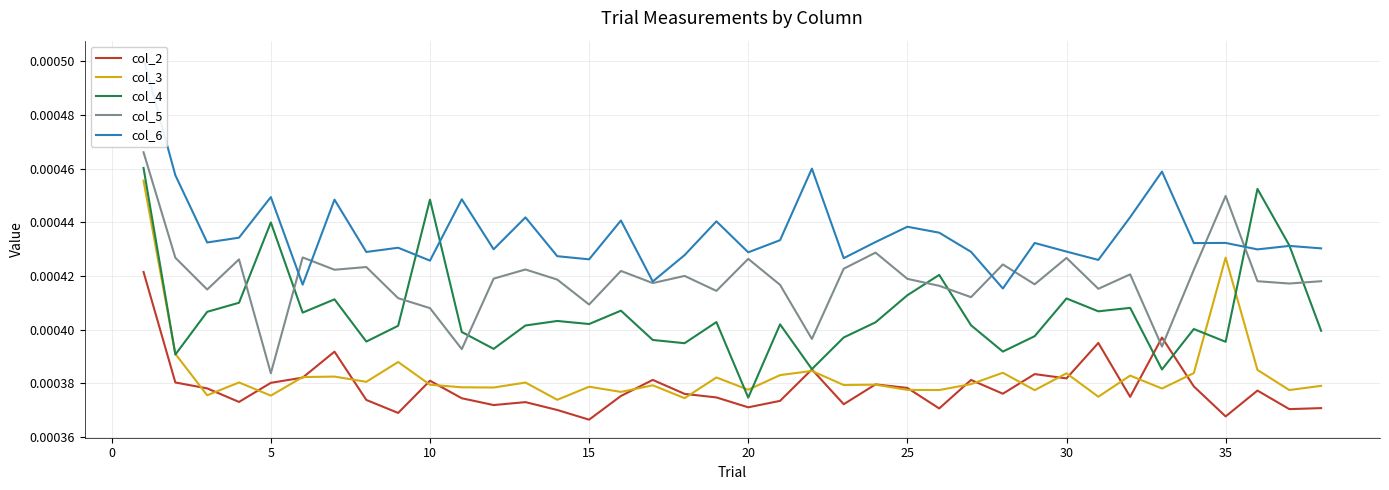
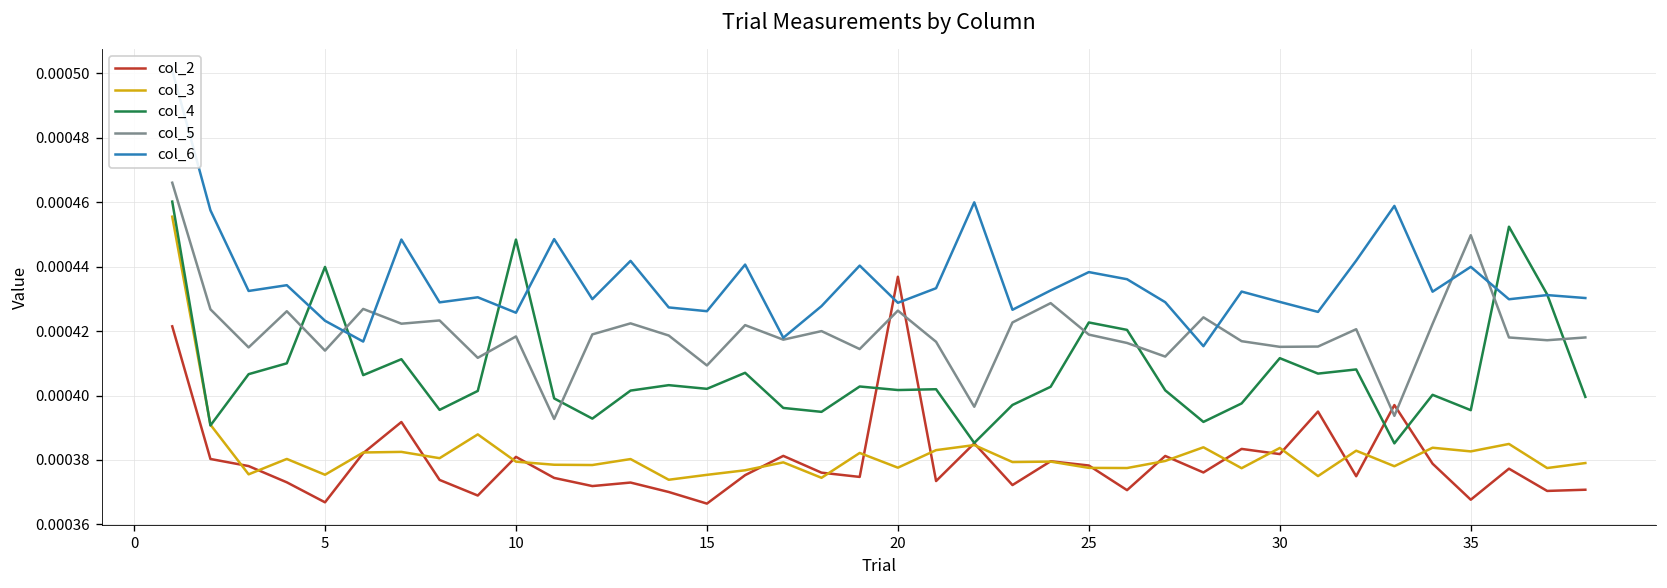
col_2, 5: 0.000380 -> 0.000367
col_5, 5: 0.000384 -> 0.000414
col_6, 5: 0.000449 -> 0.000423
col_5, 10: 0.000408 -> 0.000418
col_3, 15: 0.000379 -> 0.000375
col_2, 20: 0.000371 -> 0.000437
col_4, 20: 0.000375 -> 0.000402
col_4, 25: 0.000413 -> 0.000423
col_5, 30: 0.000427 -> 0.000415
col_3, 35: 0.000427 -> 0.000383
col_6, 35: 0.000432 -> 0.000440
